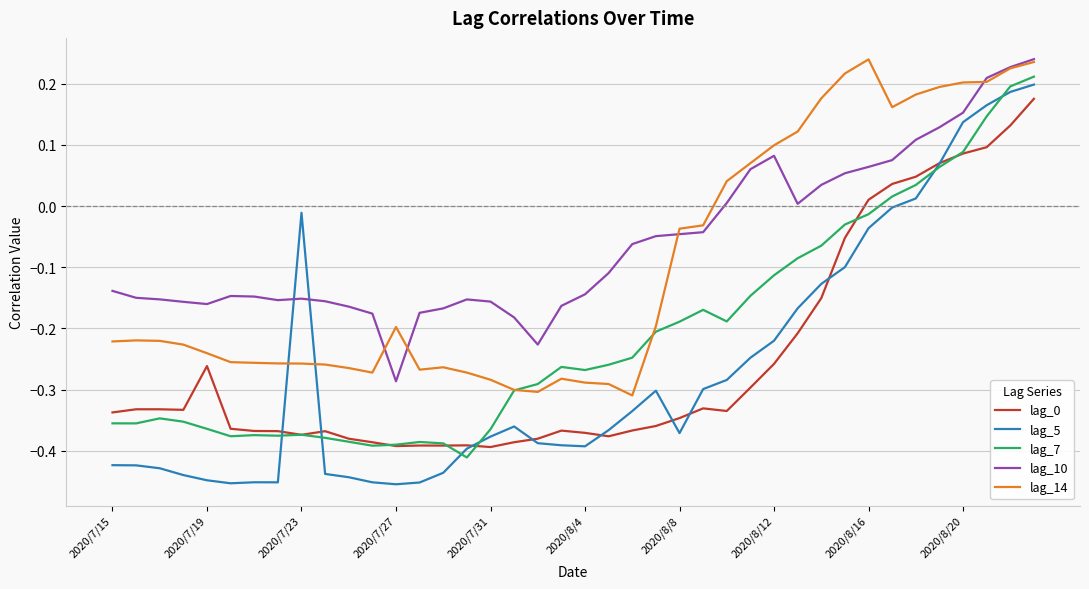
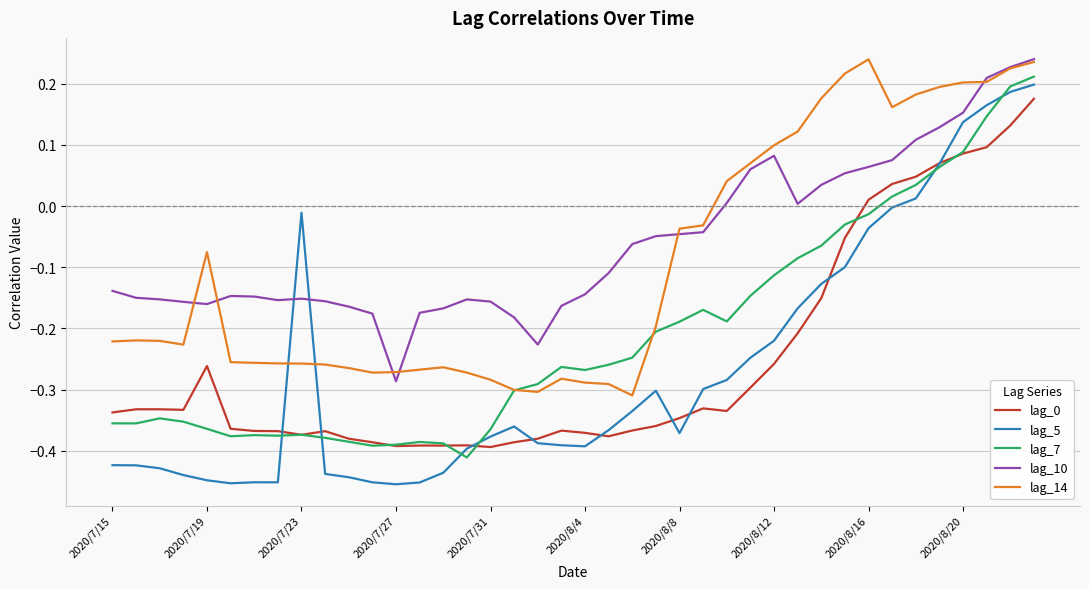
lag_14, 2020/7/19: -0.24 -> -0.08
lag_14, 2020/7/27: -0.20 -> -0.27
